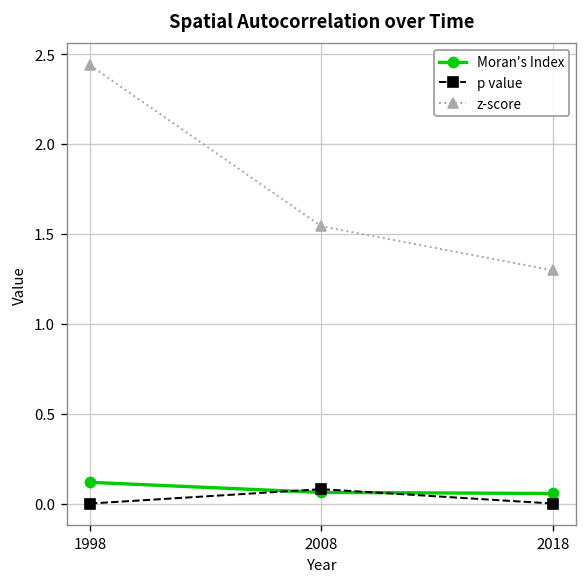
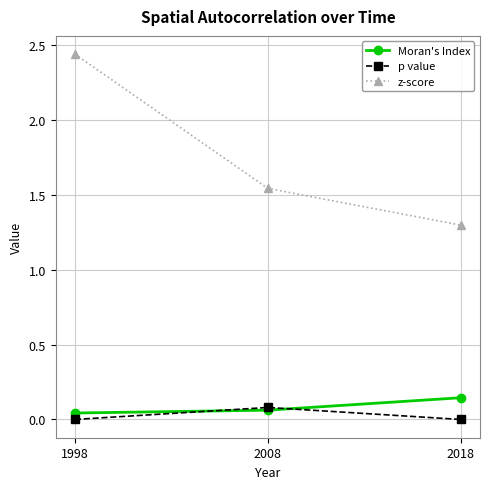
Moran's Index, 1998: 0.12 -> 0.04
Moran's Index, 2018: 0.06 -> 0.15
